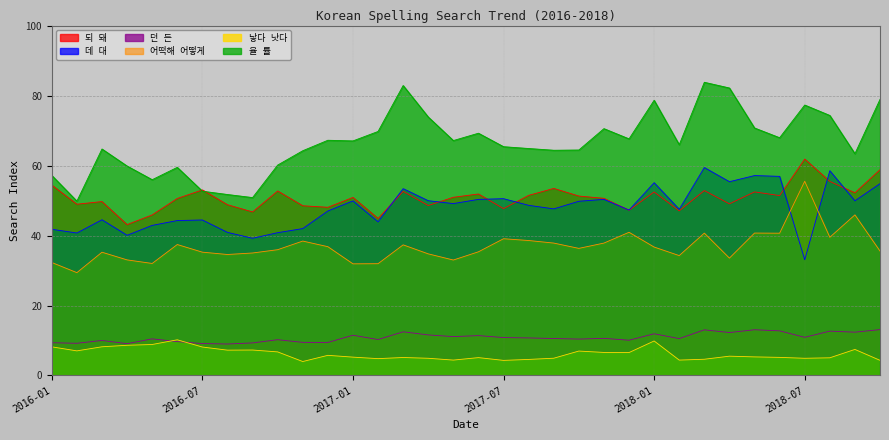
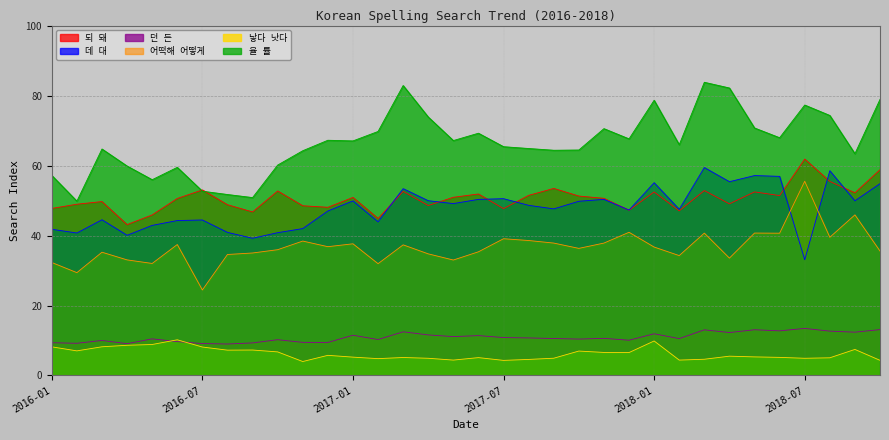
되 돼, 2016-01: 54 -> 48
어떡해 어떻게, 2016-07: 35 -> 24
어떡해 어떻게, 2017-01: 32 -> 38
던 든, 2018-07: 11 -> 13
